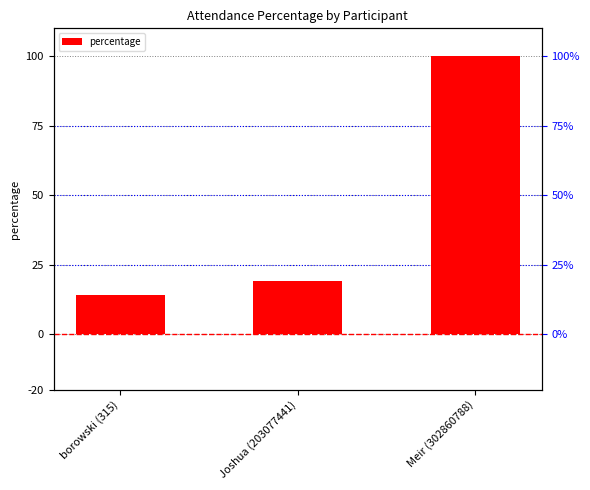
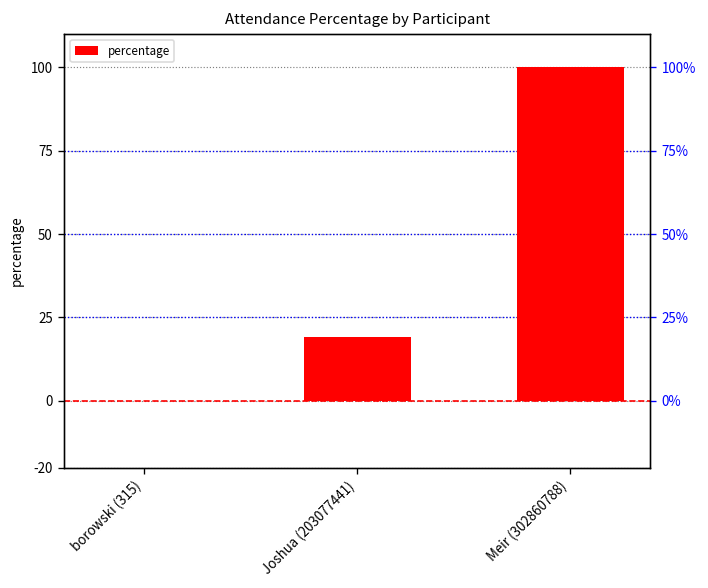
borowski (315): 14 -> 0
